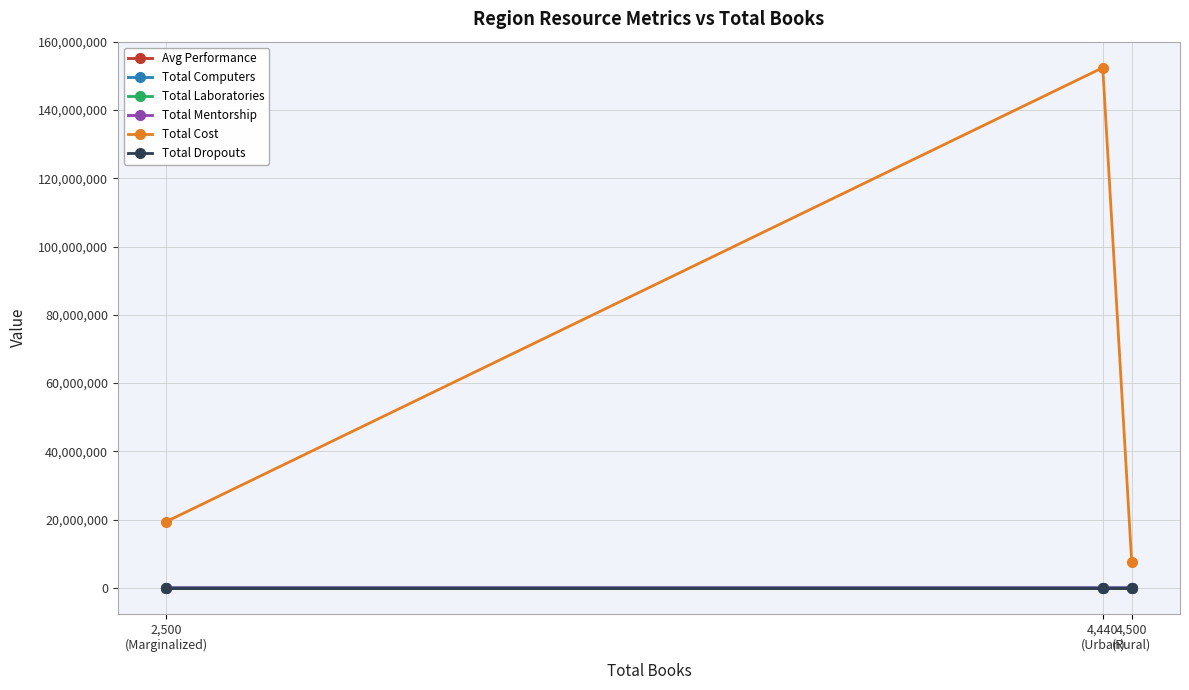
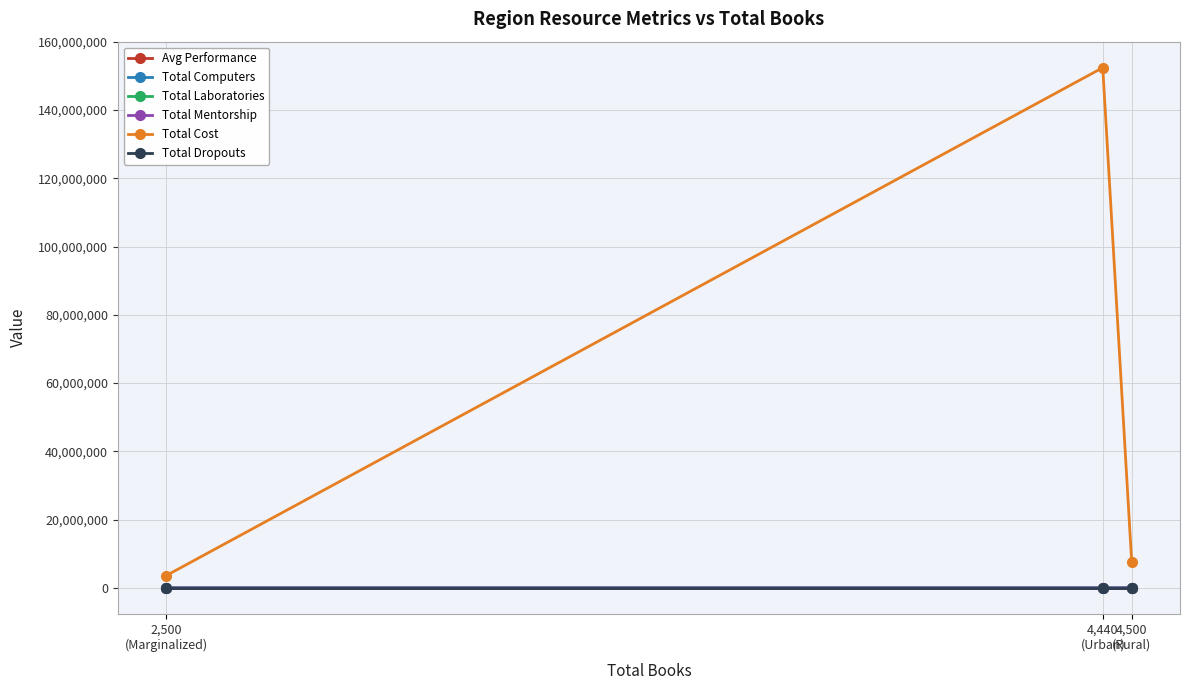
Total Cost, 2,500 (Marginalized): 19,000,000 -> 4,000,000
